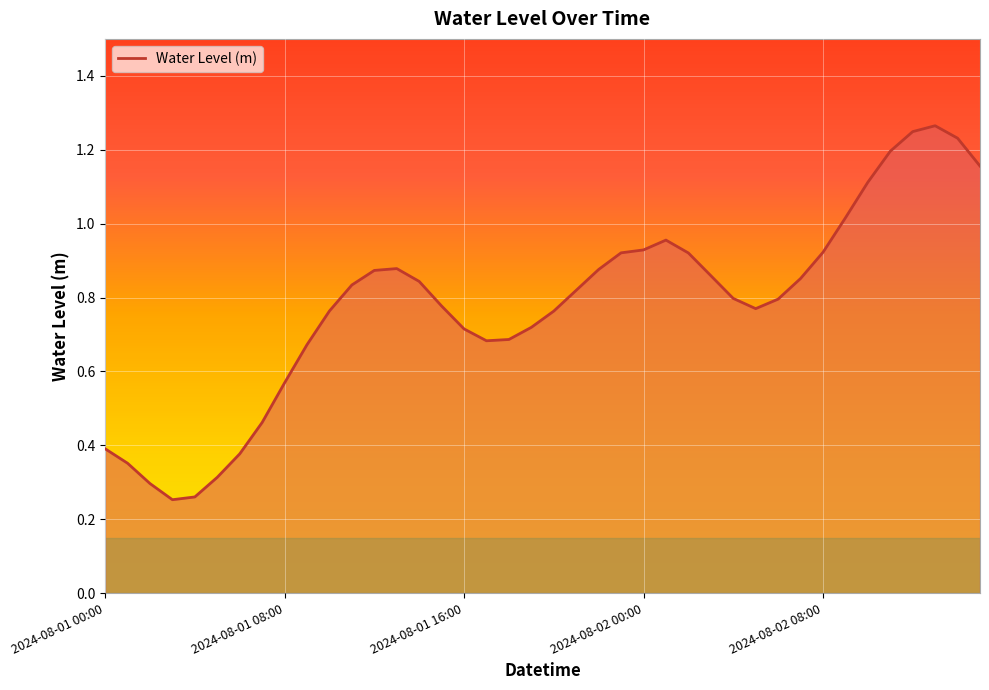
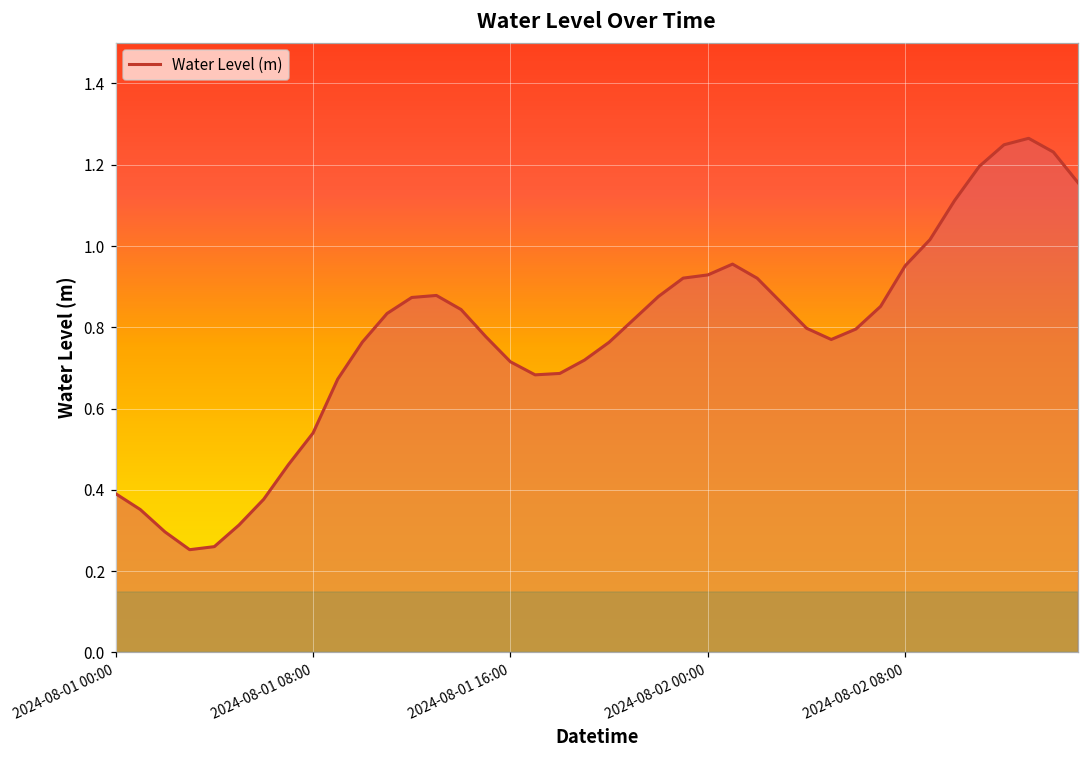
2024-08-01 08:00: 0.57 -> 0.54
2024-08-02 08:00: 0.92 -> 0.95
